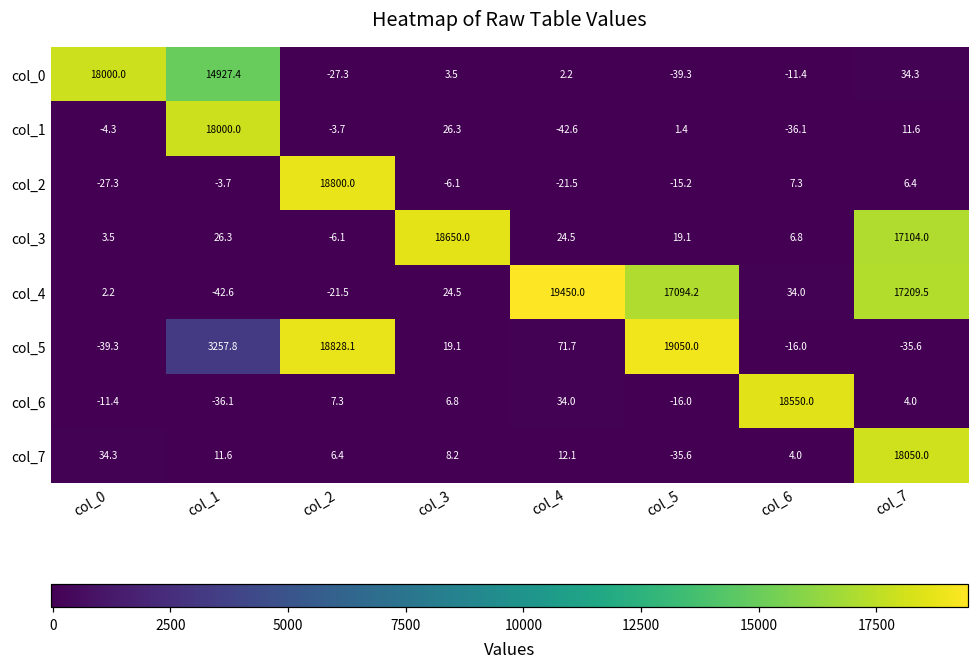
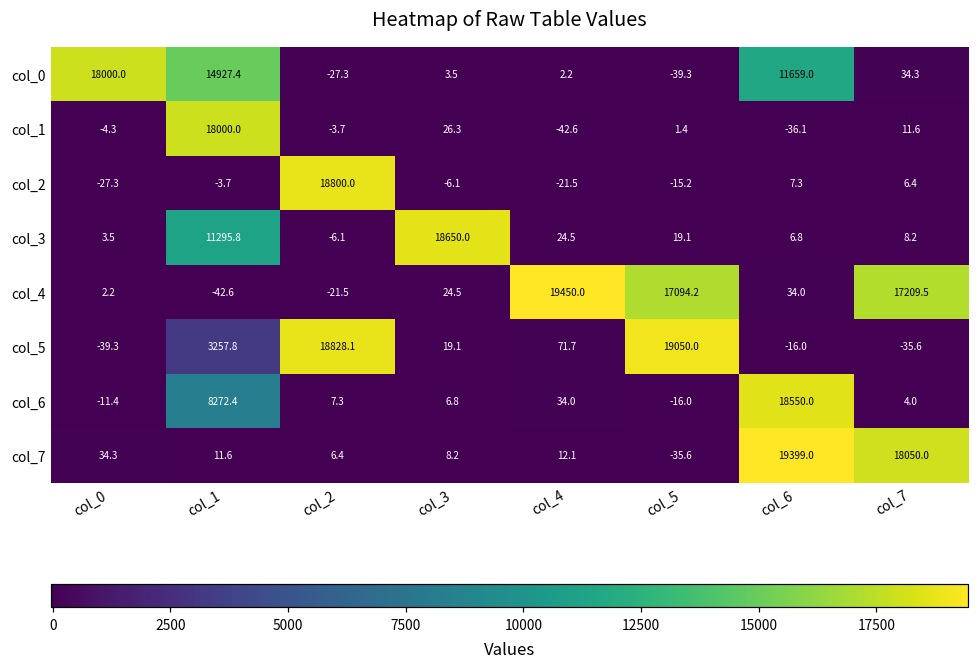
col_0, col_6: -11.4 -> 11659.0
col_3, col_1: 26.3 -> 11295.8
col_3, col_7: 17104.0 -> 8.2
col_6, col_1: -36.1 -> 8272.4
col_7, col_6: 4.0 -> 19399.0
